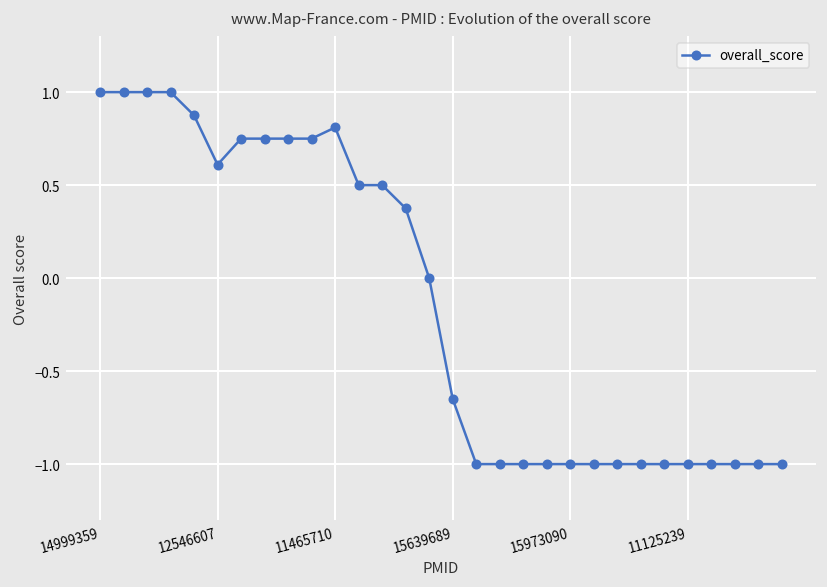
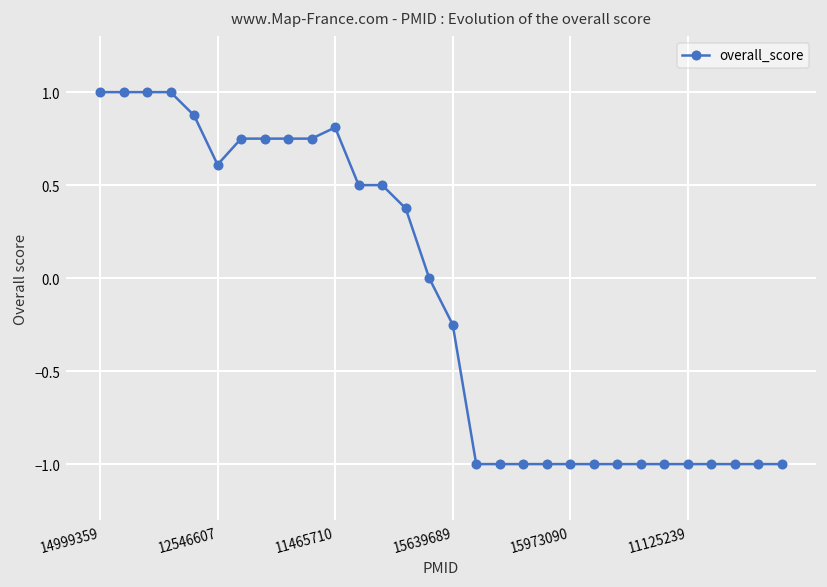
15639689: -0.65 -> -0.25
